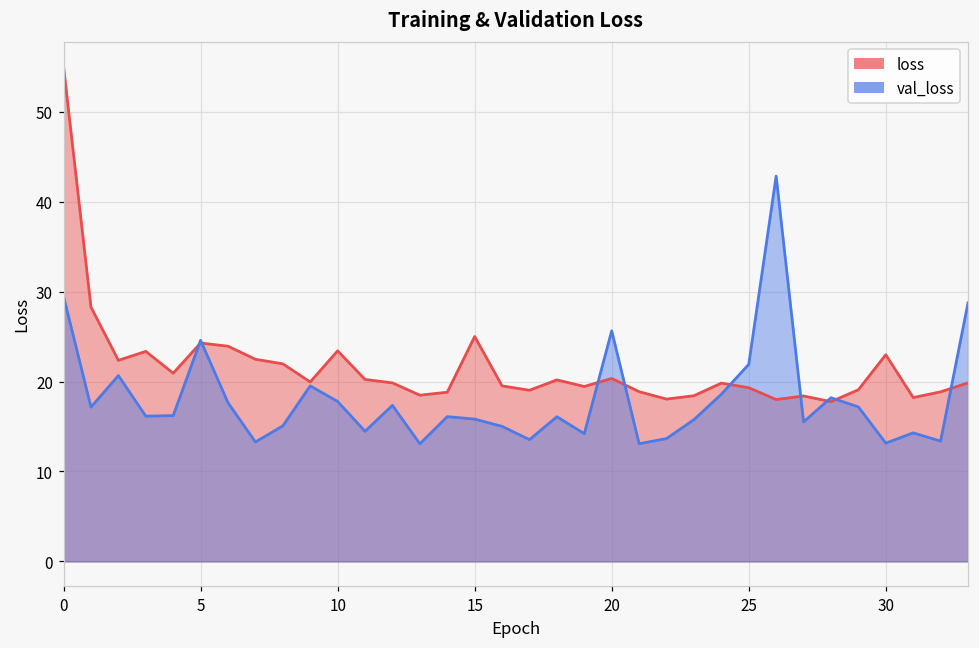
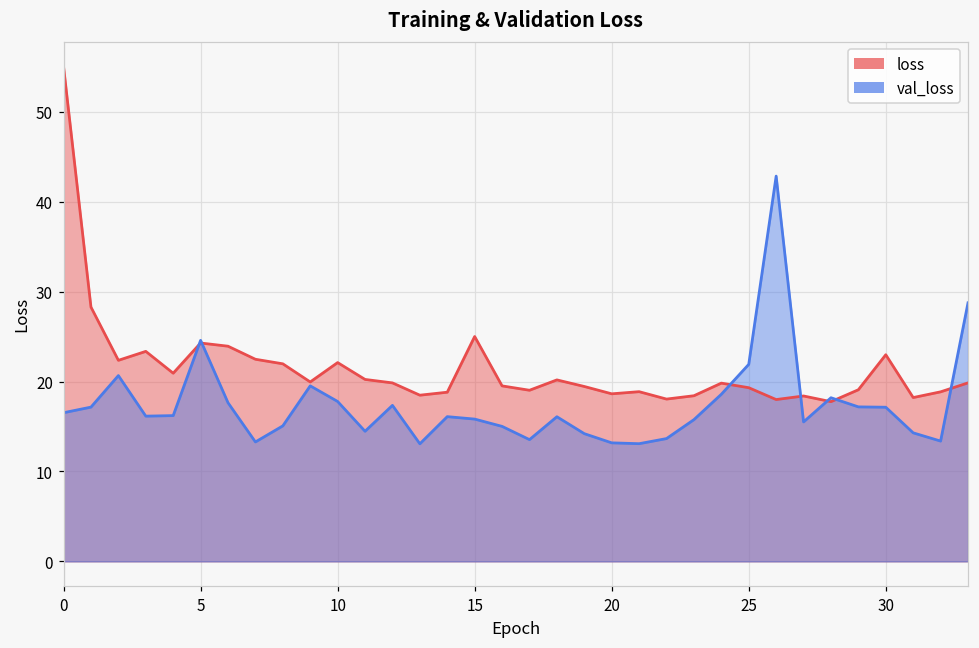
val_loss, 0: 29 -> 17
loss, 10: 23 -> 22
loss, 20: 20 -> 19
val_loss, 20: 26 -> 13
val_loss, 30: 13 -> 17
